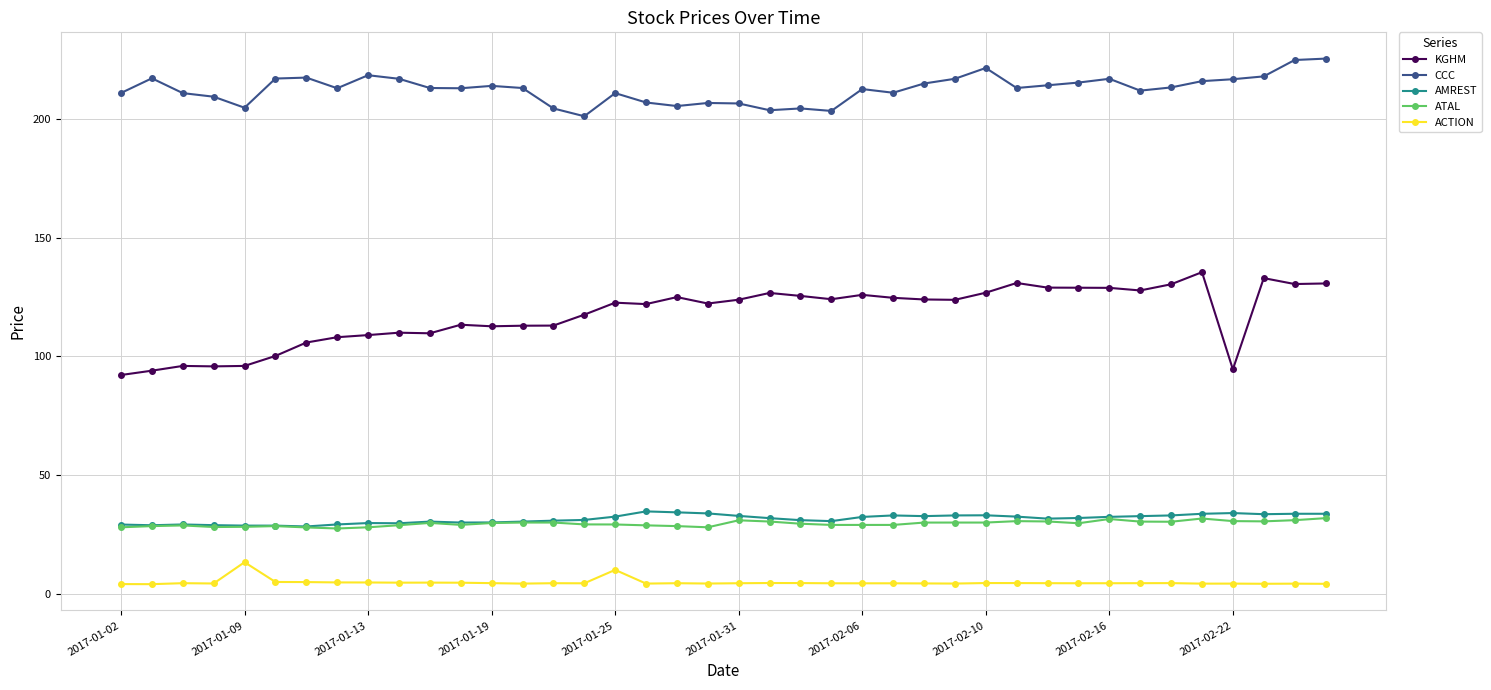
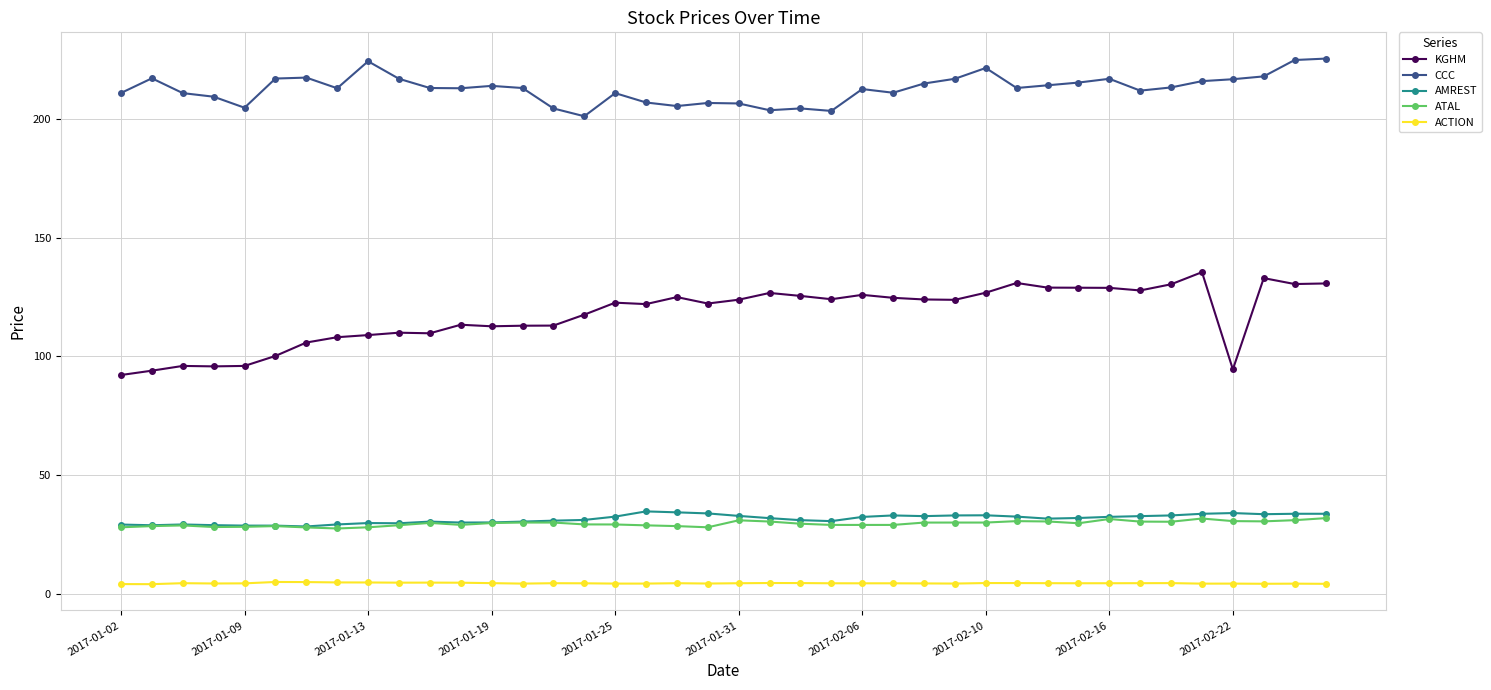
ACTION, 2017-01-09: 13 -> 4
CCC, 2017-01-13: 218 -> 224
ACTION, 2017-01-25: 10 -> 4
